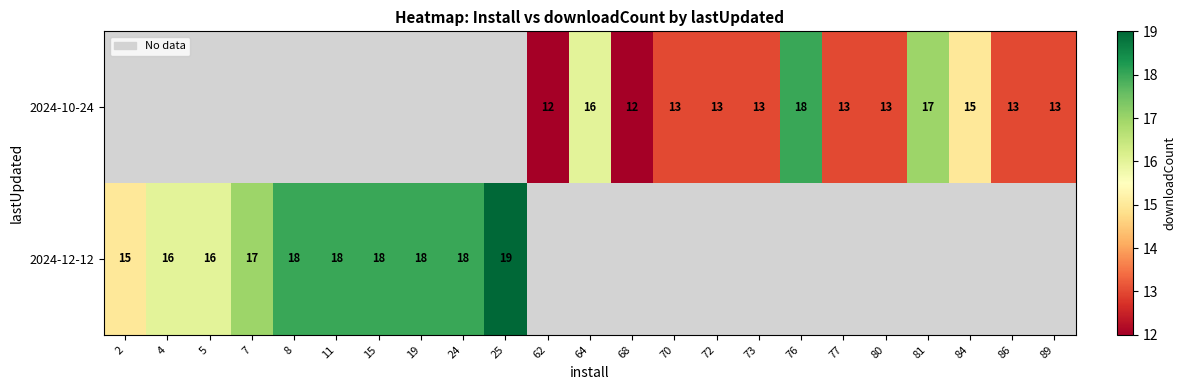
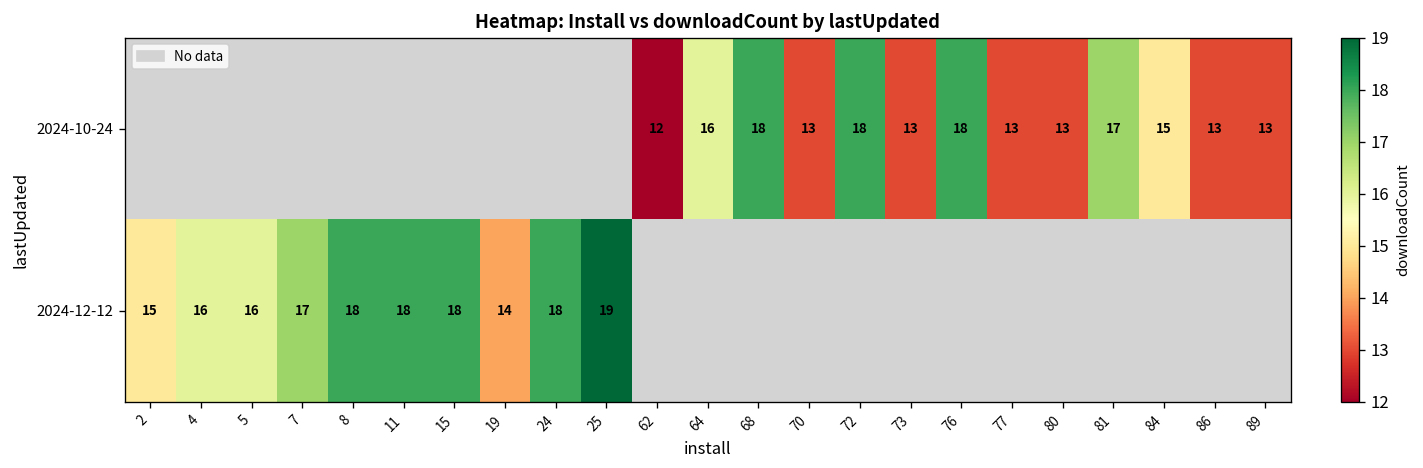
2024-10-24, 68: 12 -> 18
2024-10-24, 72: 13 -> 18
2024-12-12, 19: 18 -> 14
